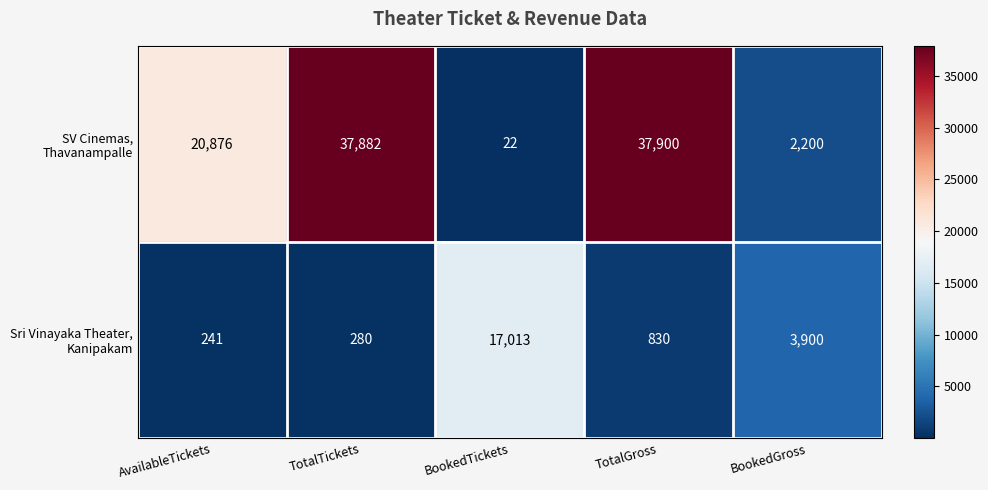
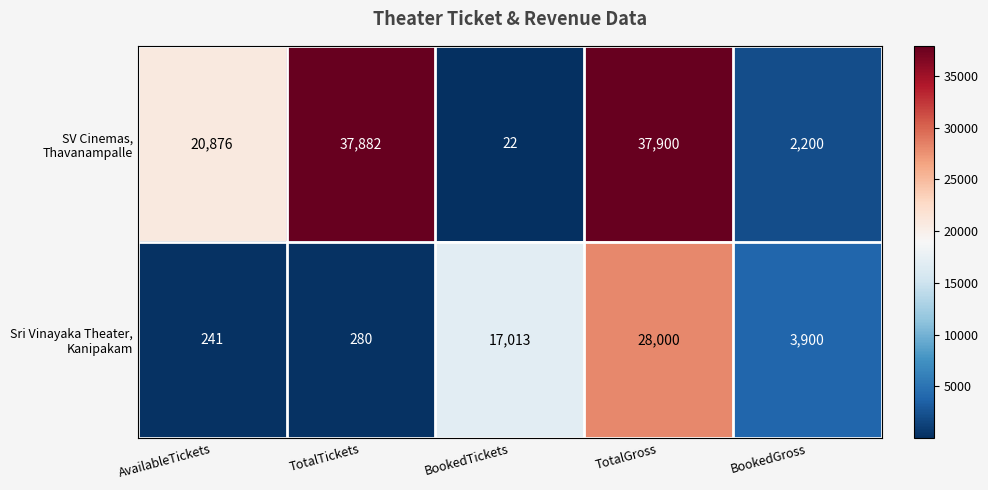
Sri Vinayaka Theater, Kanipakam, TotalGross: 830 -> 28,000
